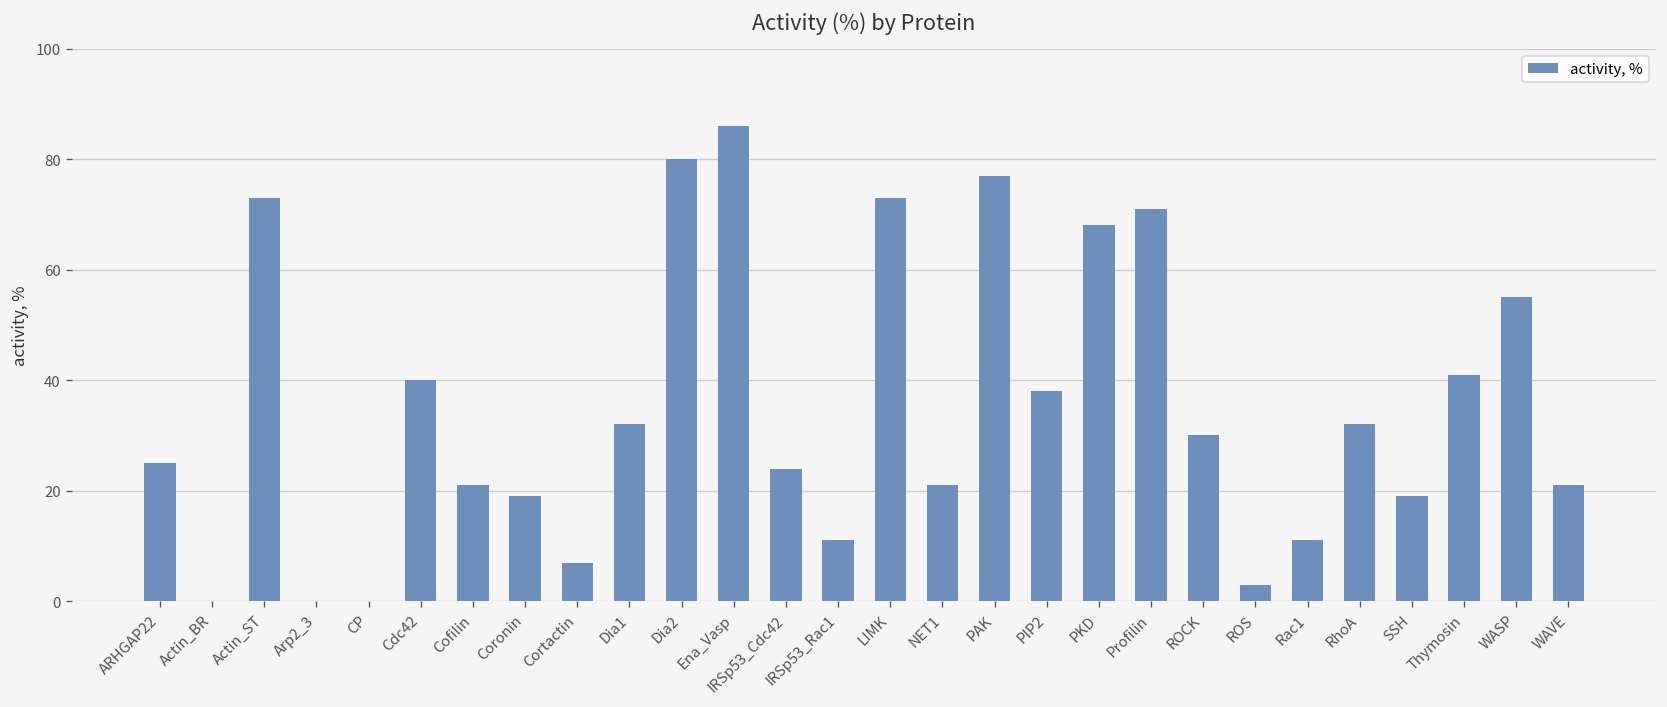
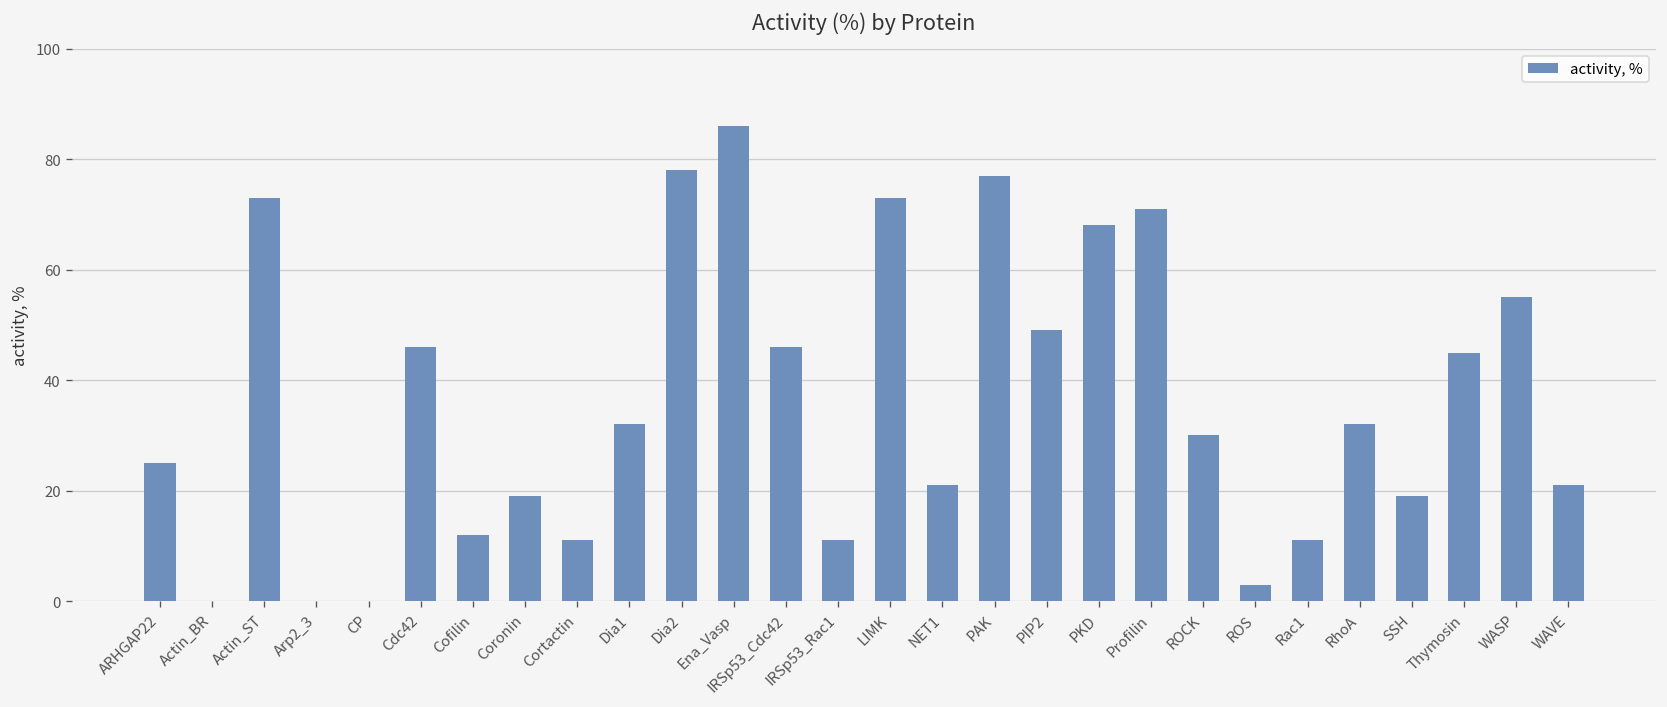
Cdc42: 40 -> 46
Cofilin: 21 -> 12
Cortactin: 7 -> 11
Dia2: 80 -> 78
IRSp53_Cdc42: 24 -> 46
PIP2: 38 -> 49
Thymosin: 41 -> 45
